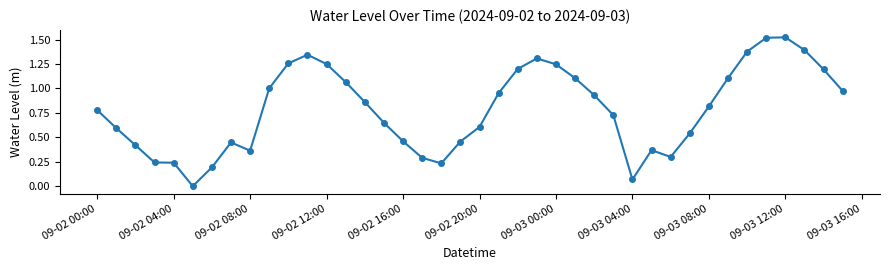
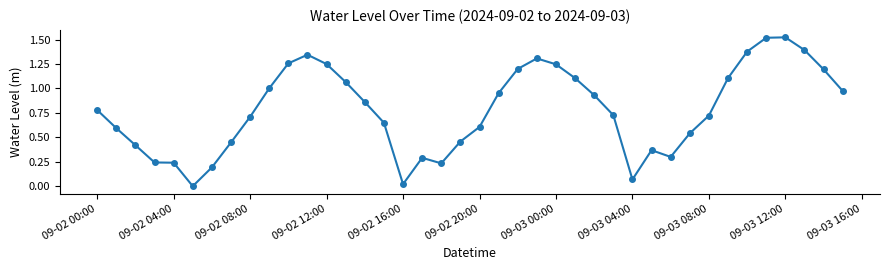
09-02 08:00: 0.4 -> 0.7
09-02 16:00: 0.5 -> 0.0
09-03 08:00: 0.8 -> 0.7
